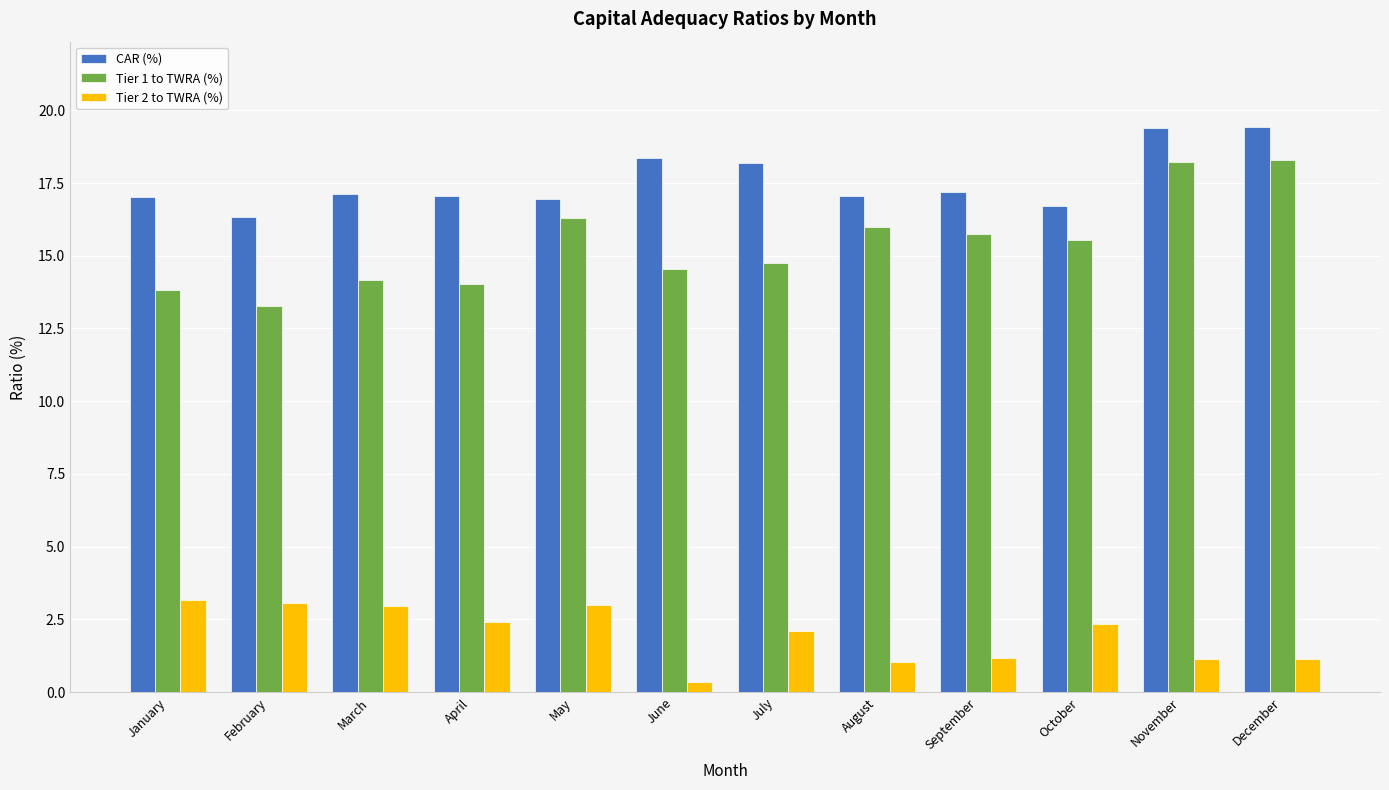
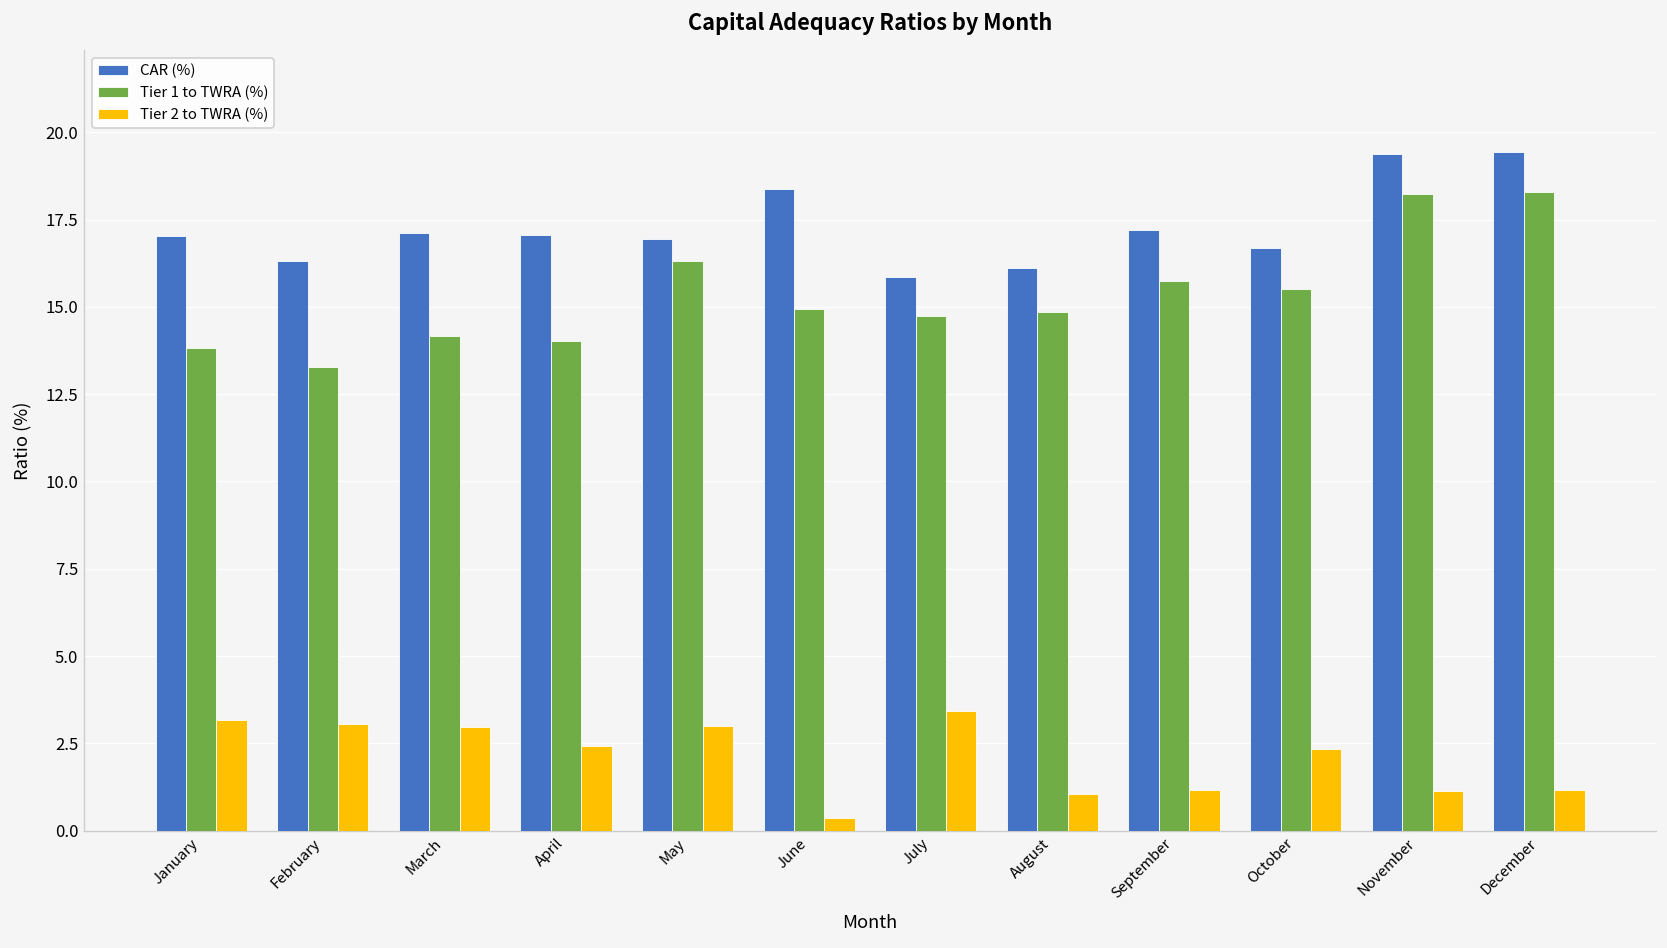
Tier 1 to TWRA (%), June: 14.5 -> 14.9
CAR (%), July: 18.2 -> 15.9
Tier 2 to TWRA (%), July: 2.1 -> 3.4
CAR (%), August: 17.0 -> 16.1
Tier 1 to TWRA (%), August: 16.0 -> 14.9
